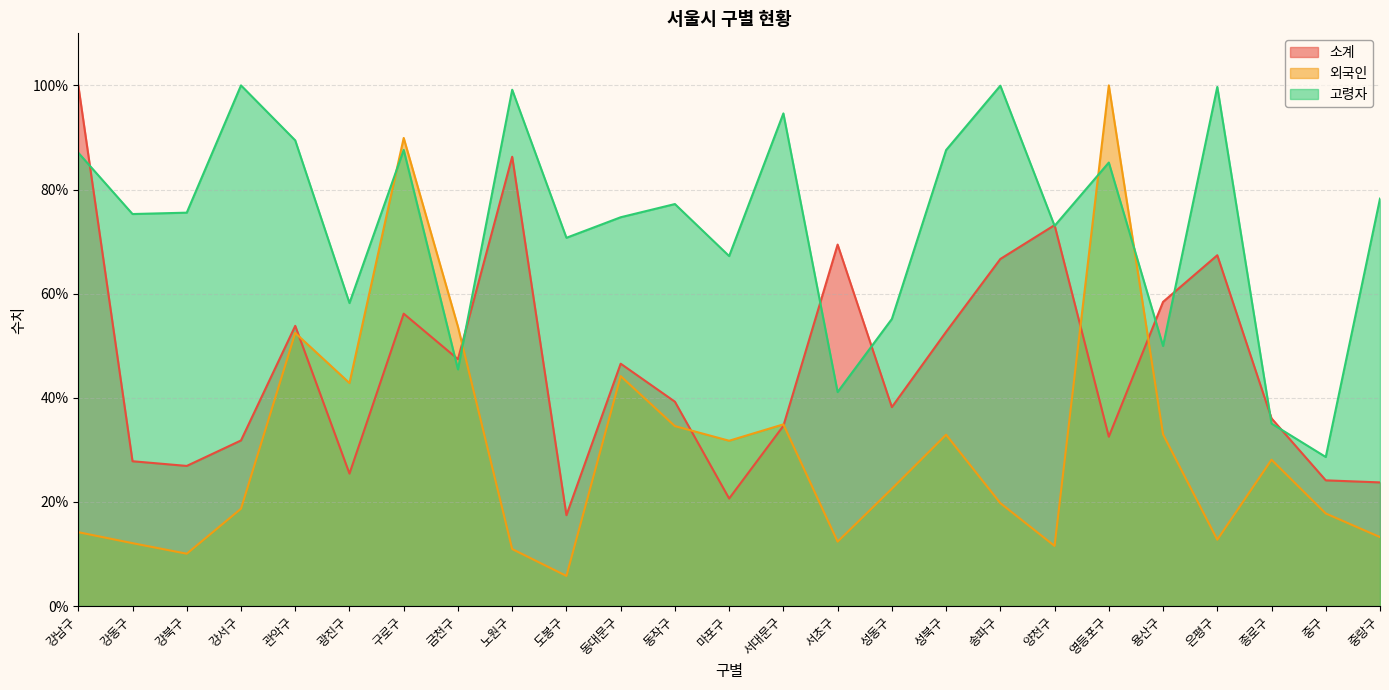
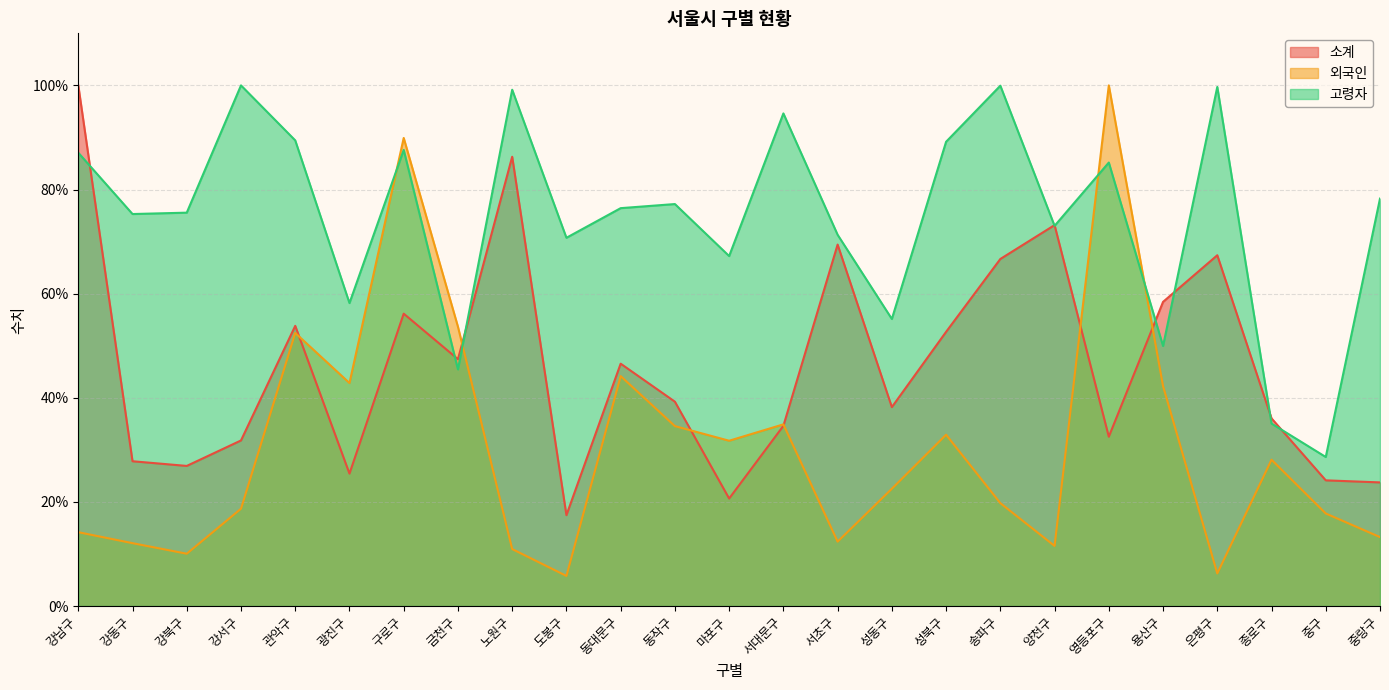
고령자, 동대문구: 75% -> 76%
고령자, 서초구: 41% -> 71%
고령자, 성북구: 88% -> 89%
외국인, 용산구: 33% -> 42%
외국인, 은평구: 13% -> 6%
